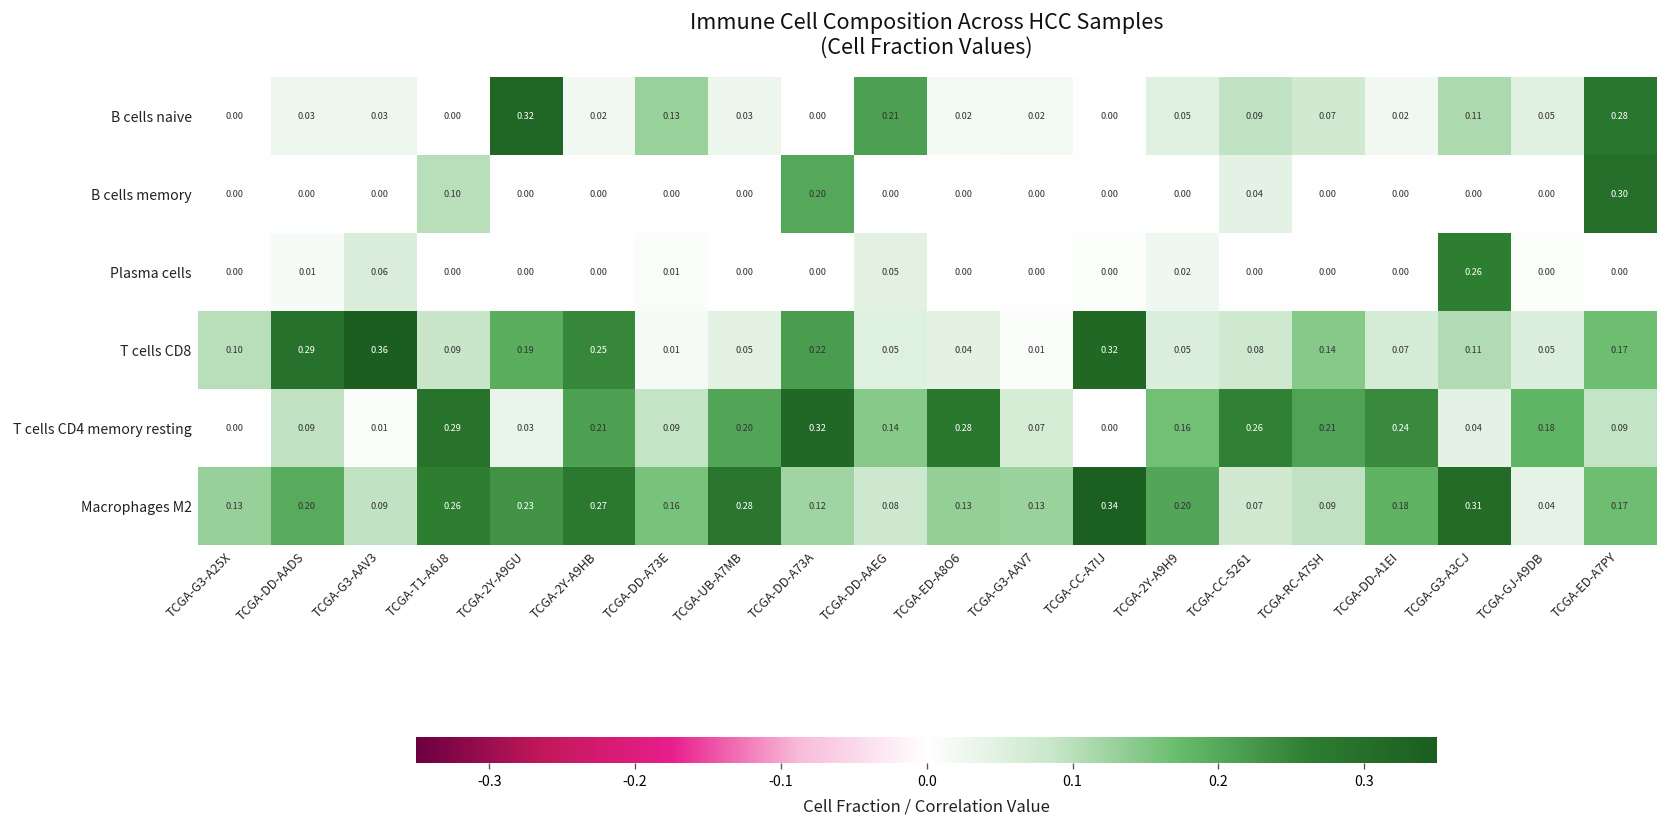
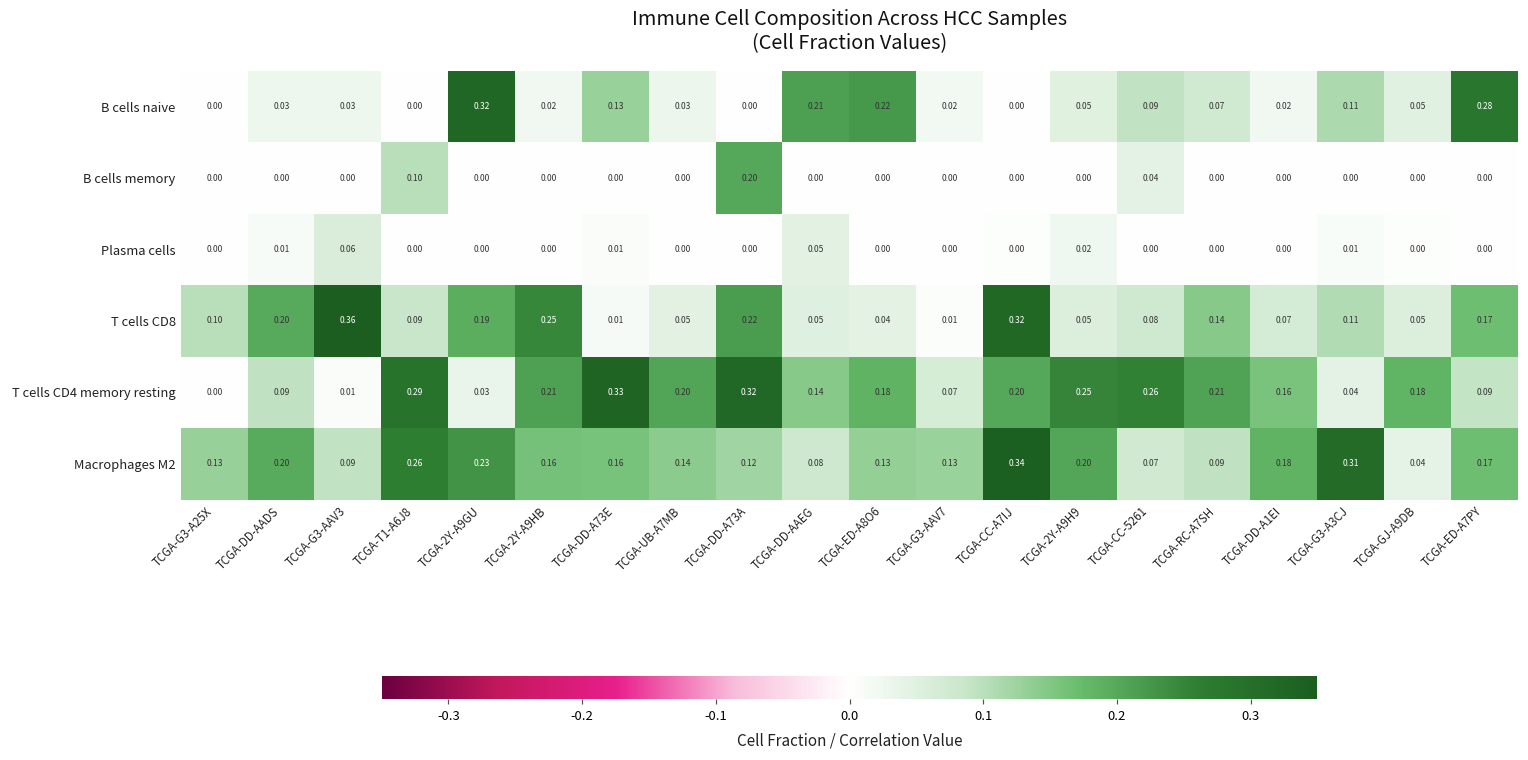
B cells naive, TCGA-ED-A8O6: 0.02 -> 0.22
B cells memory, TCGA-ED-A7PY: 0.30 -> 0.00
Plasma cells, TCGA-G3-A3CJ: 0.26 -> 0.01
T cells CD8, TCGA-DD-AADS: 0.29 -> 0.20
T cells CD4 memory resting, TCGA-DD-A73E: 0.09 -> 0.33
T cells CD4 memory resting, TCGA-ED-A8O6: 0.28 -> 0.18
T cells CD4 memory resting, TCGA-CC-A7IJ: 0.00 -> 0.20
T cells CD4 memory resting, TCGA-2Y-A9H9: 0.16 -> 0.25
T cells CD4 memory resting, TCGA-DD-A1EI: 0.24 -> 0.16
Macrophages M2, TCGA-2Y-A9HB: 0.27 -> 0.16
Macrophages M2, TCGA-UB-A7MB: 0.28 -> 0.14
